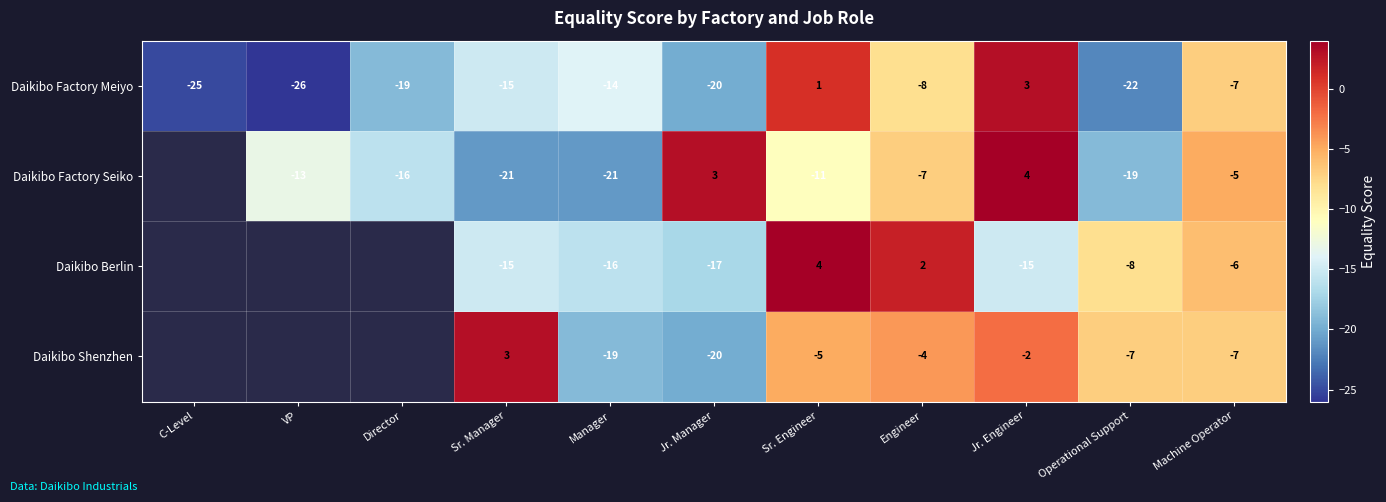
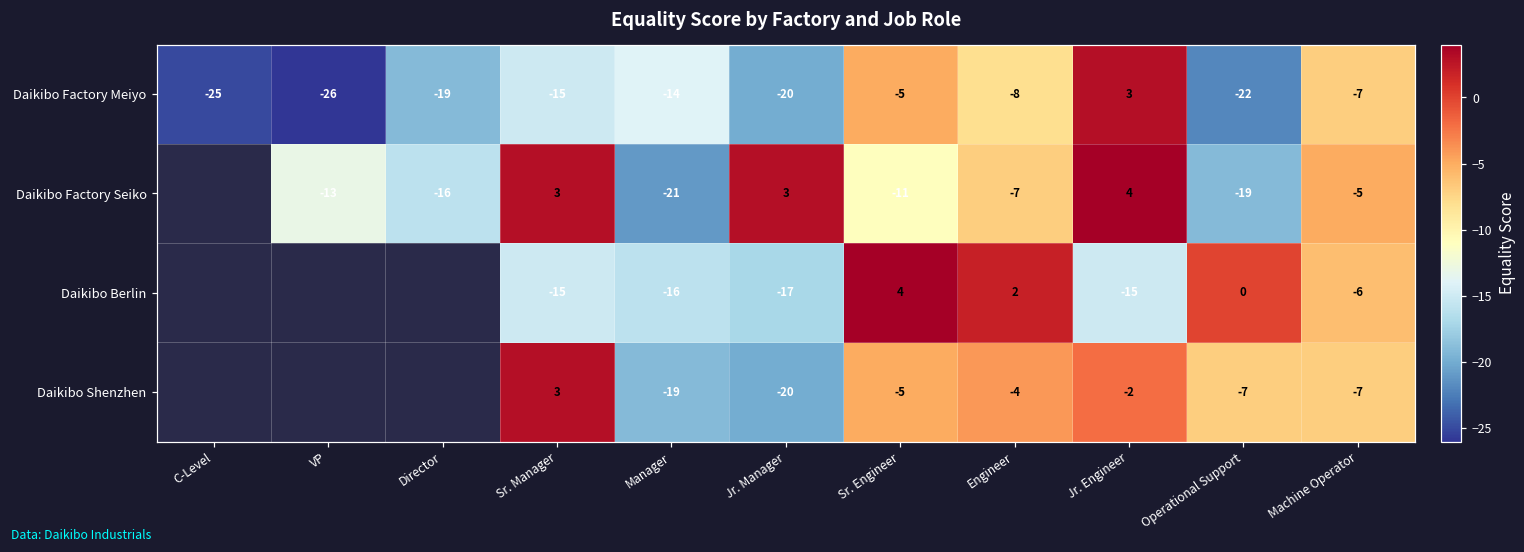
Daikibo Factory Meiyo, Sr. Engineer: 1 -> -5
Daikibo Factory Seiko, Sr. Manager: -21 -> 3
Daikibo Berlin, Operational Support: -8 -> 0
